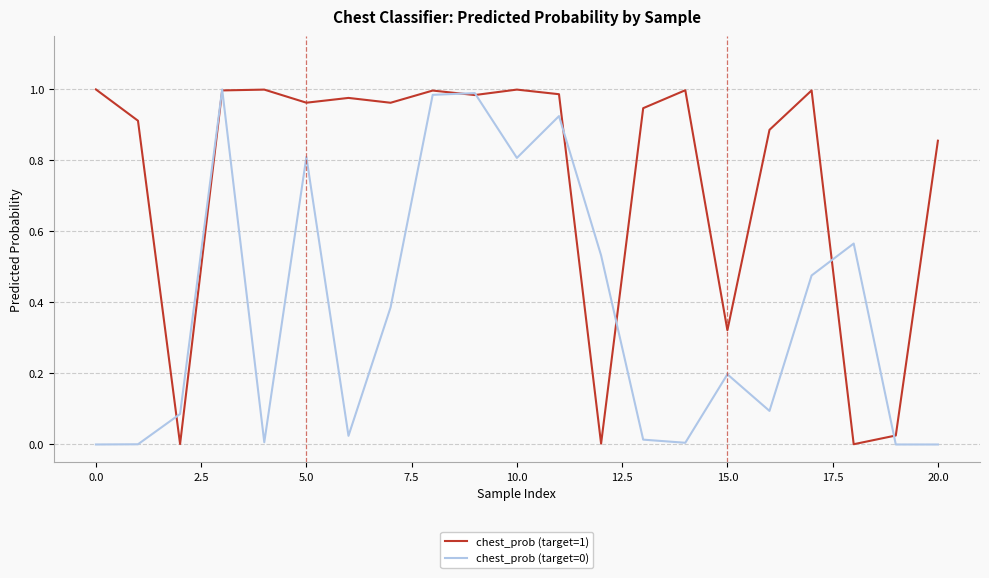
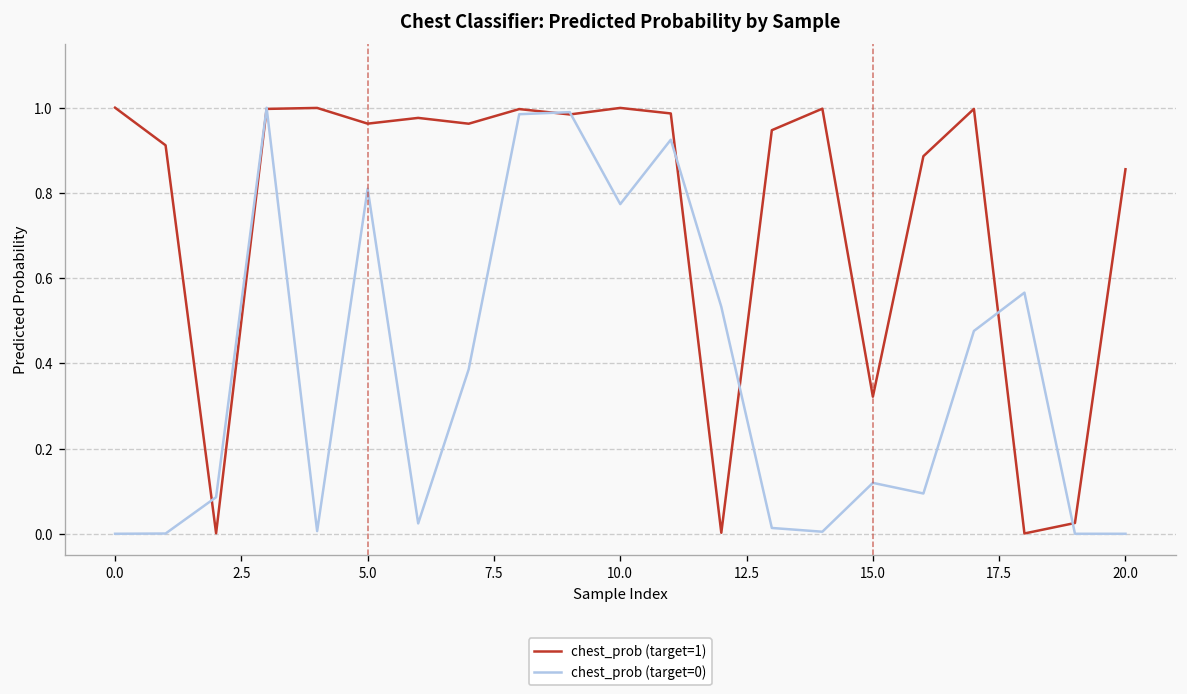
chest_prob (target=0), 10.0: 0.81 -> 0.77
chest_prob (target=0), 15.0: 0.20 -> 0.12
